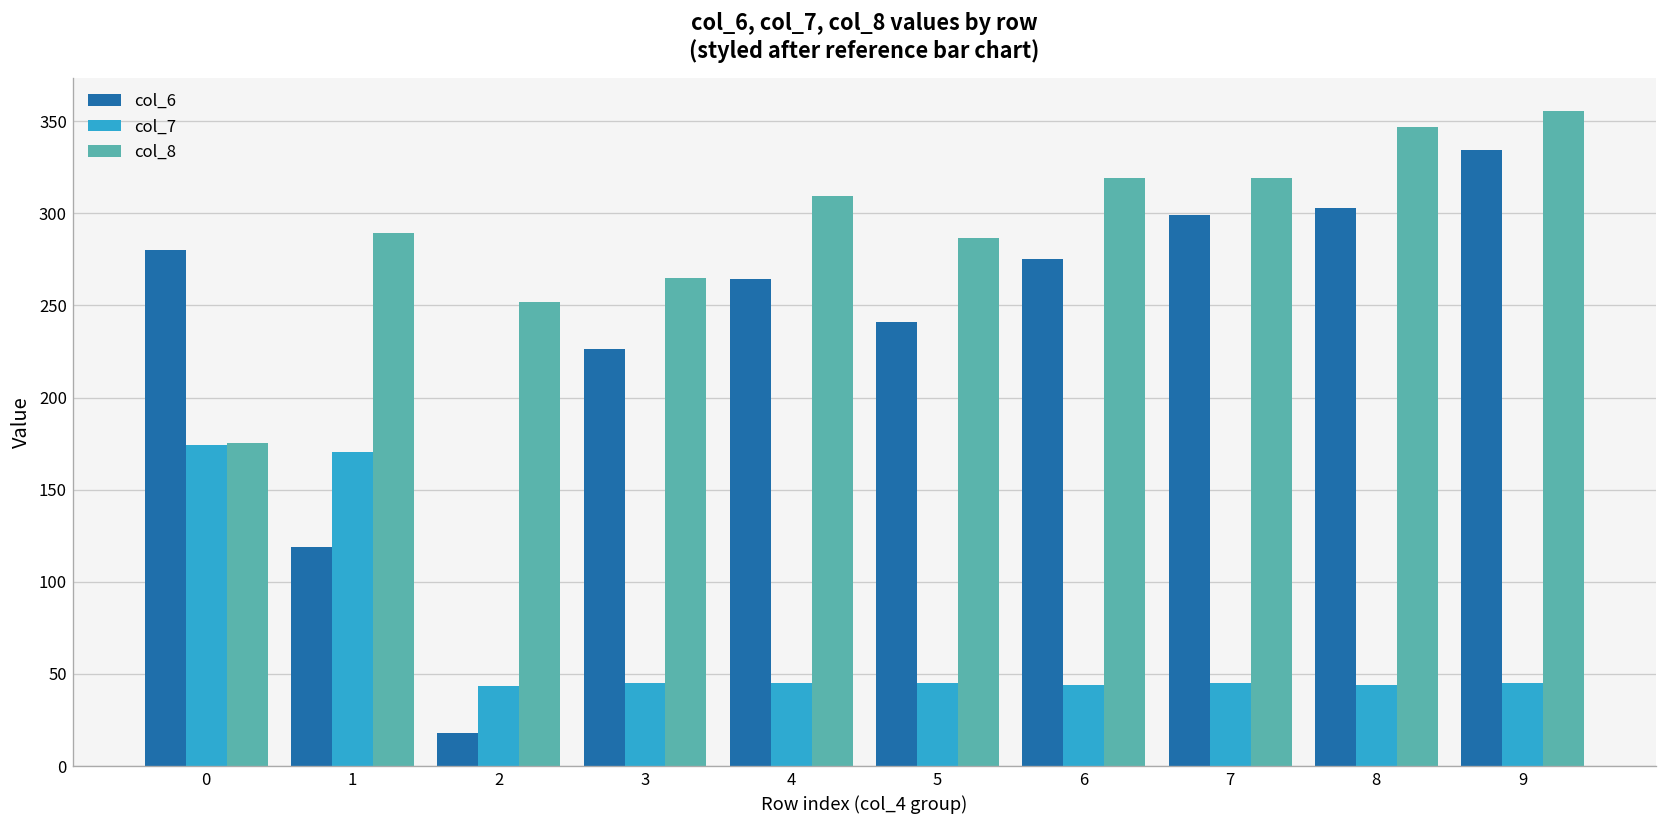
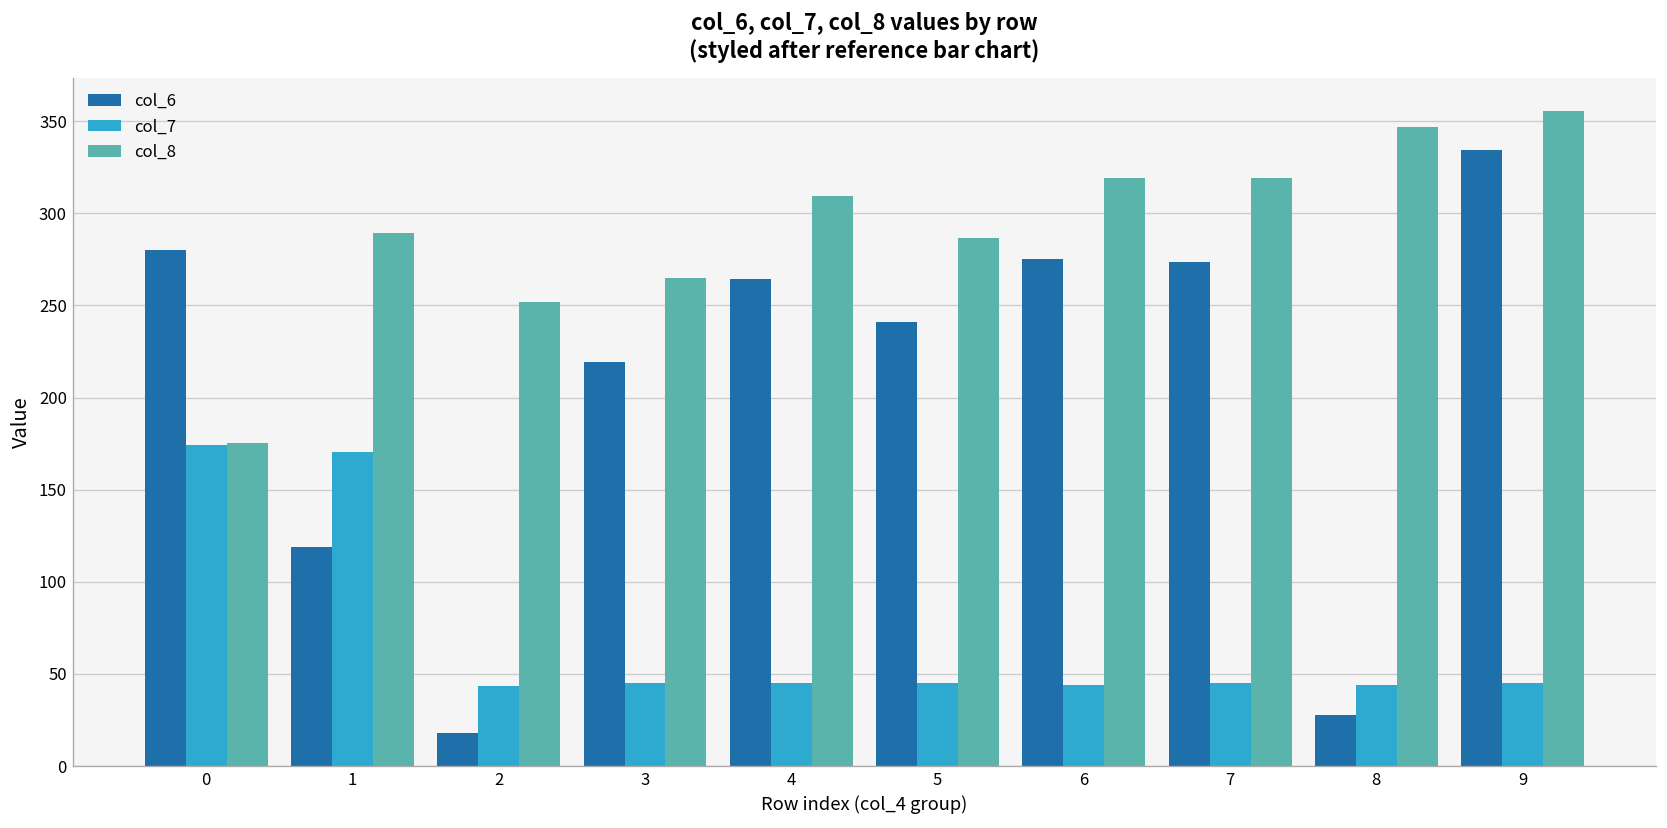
col_6, 3: 226 -> 219
col_6, 7: 299 -> 274
col_6, 8: 303 -> 28
